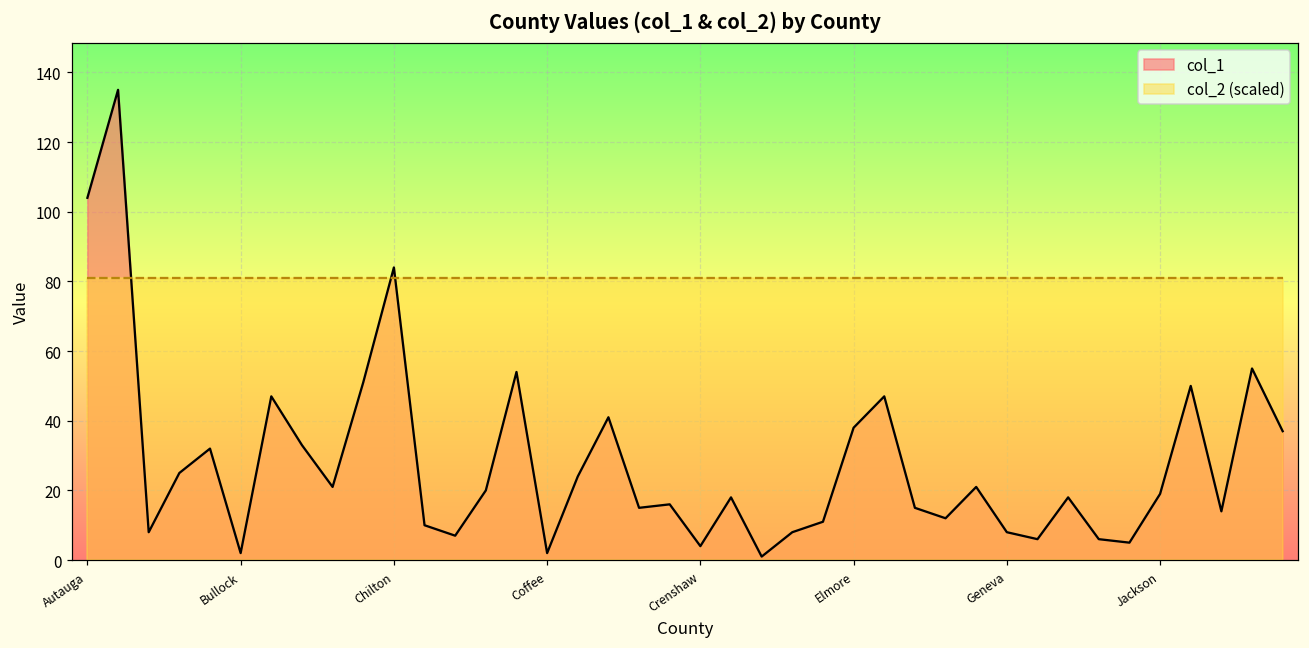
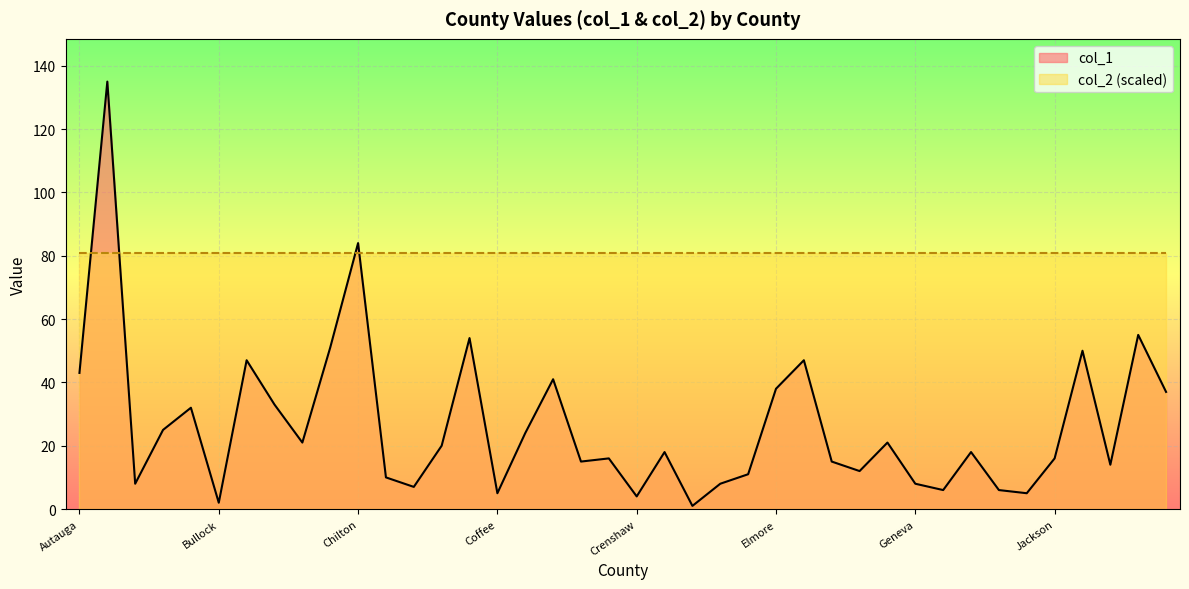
col_1, Autauga: 104 -> 43
col_1, Coffee: 2 -> 5
col_1, Jackson: 19 -> 16
